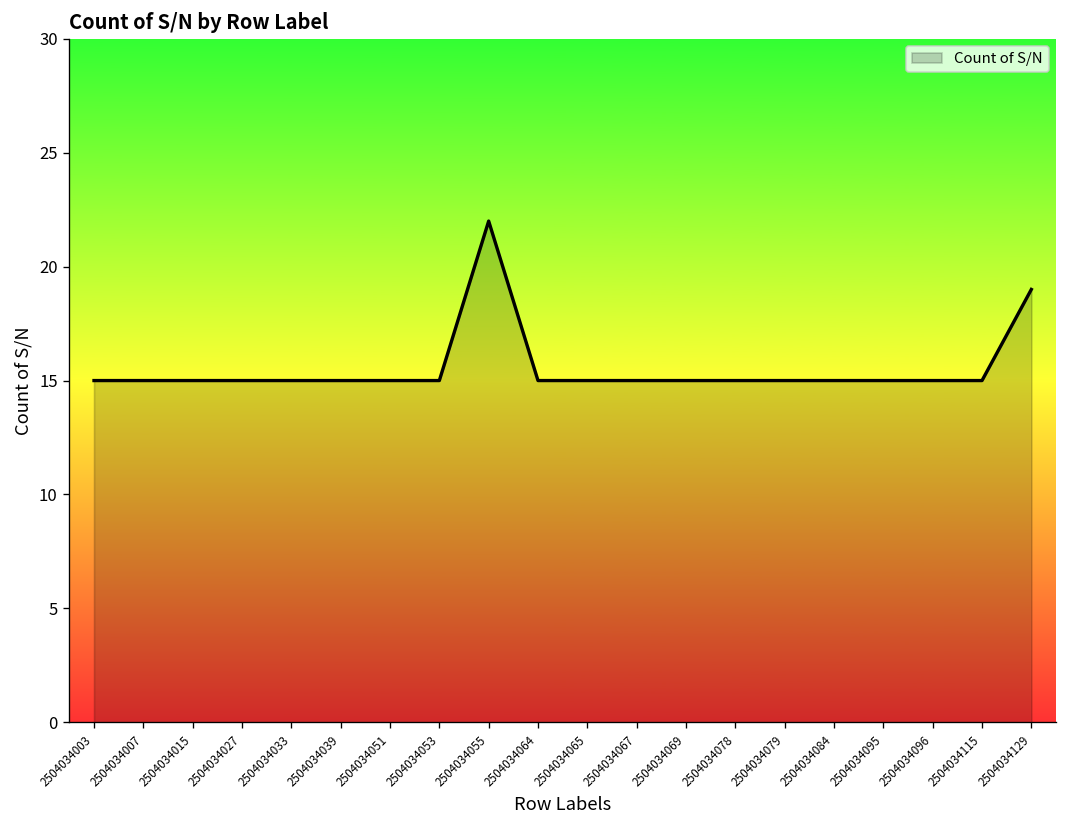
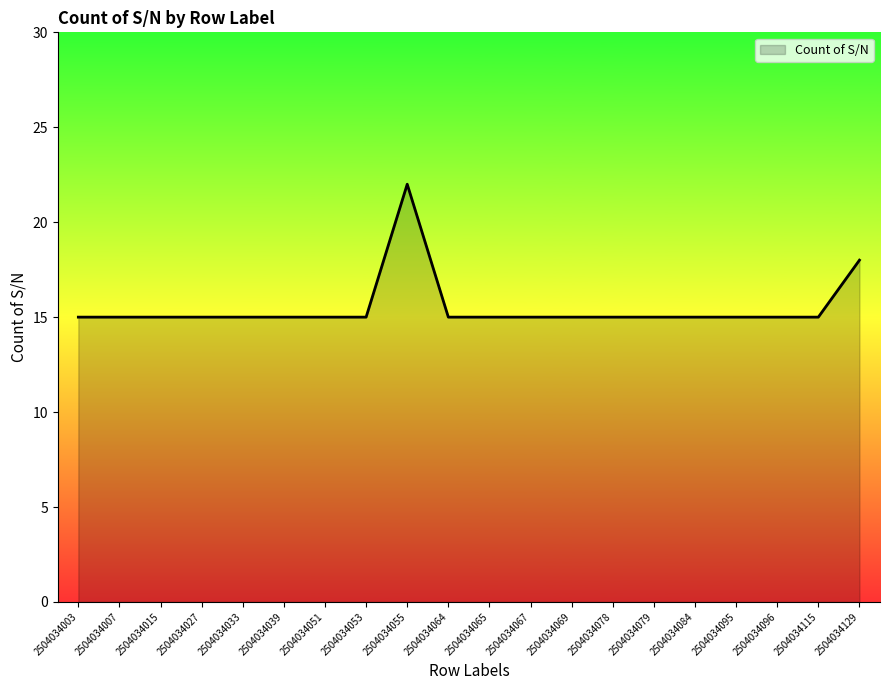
2504034129: 19 -> 18
